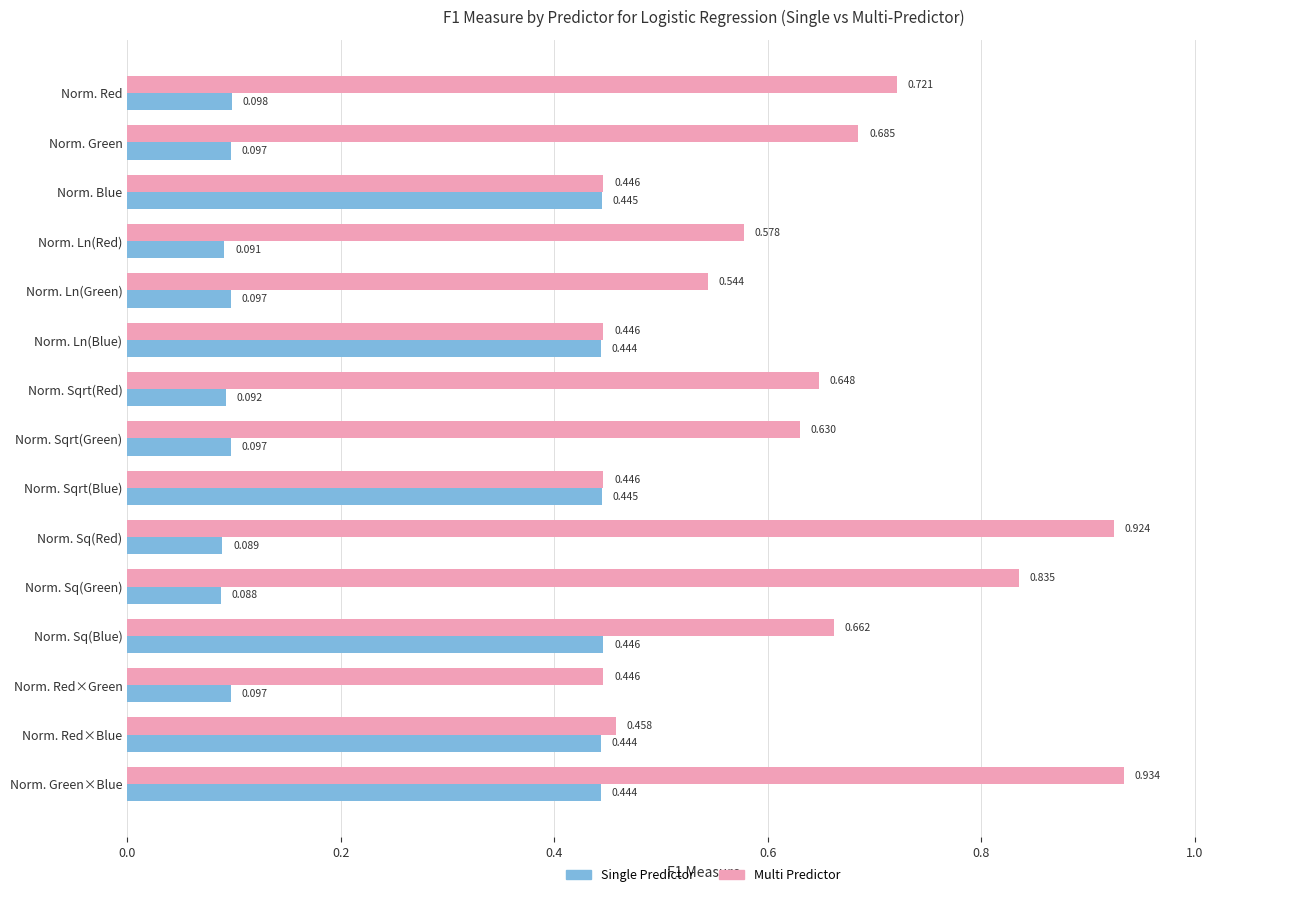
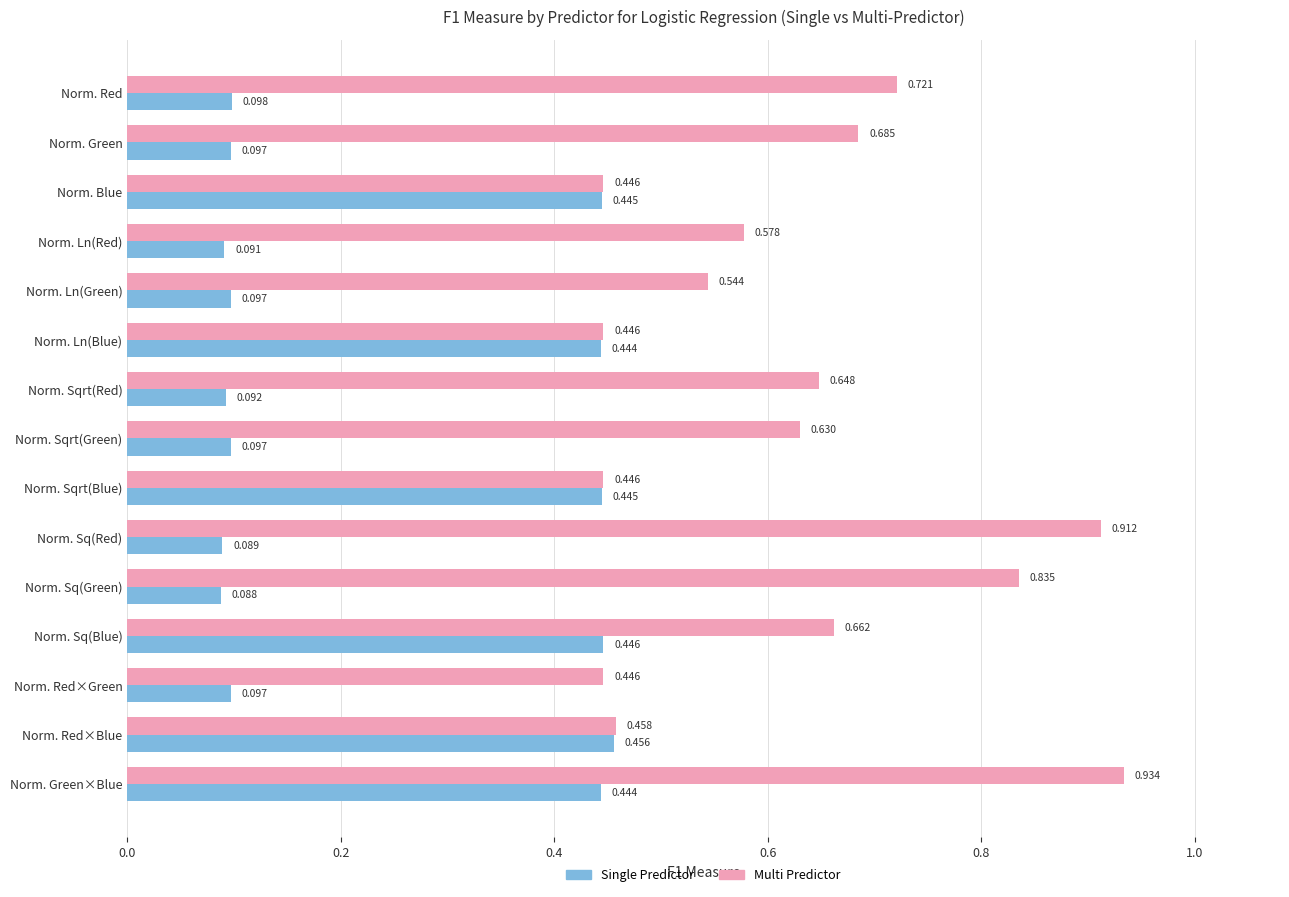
Multi Predictor, Norm. Sq(Red): 0.924 -> 0.912
Single Predictor, Norm. Red×Blue: 0.444 -> 0.456
